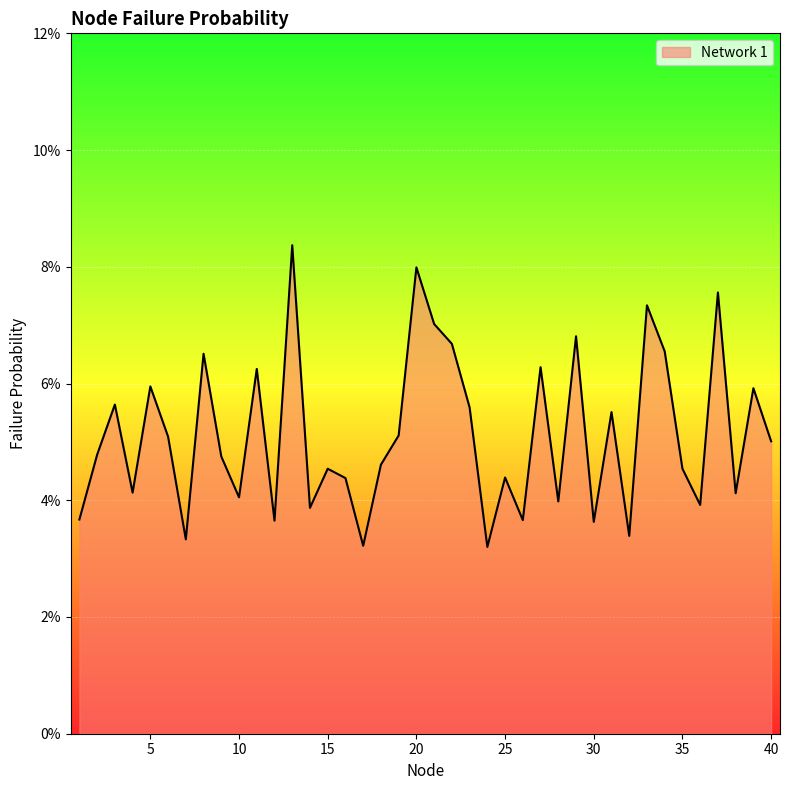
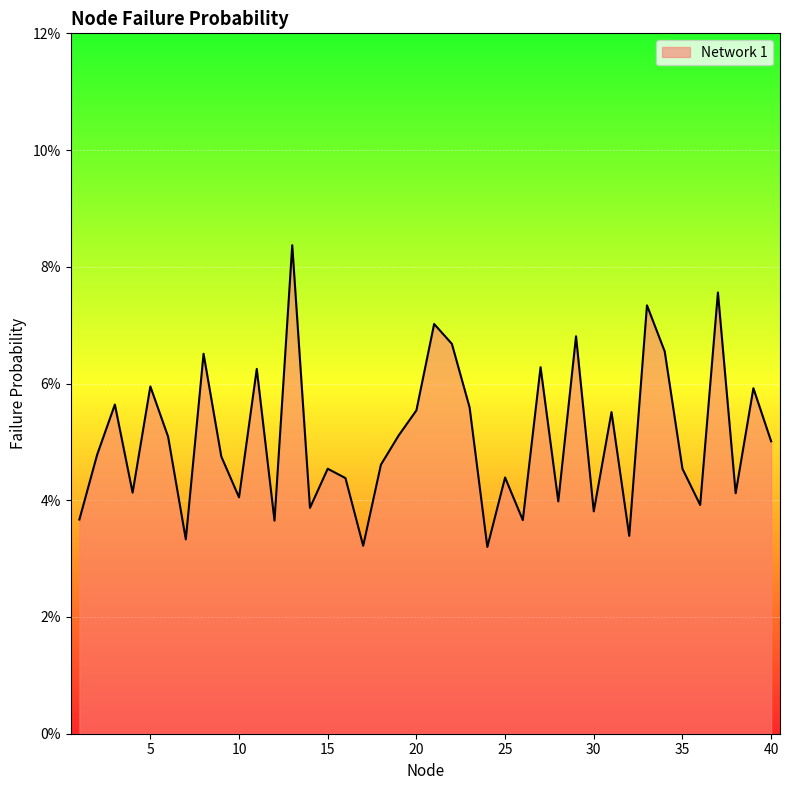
20: 8.0% -> 5.5%
30: 3.6% -> 3.8%
